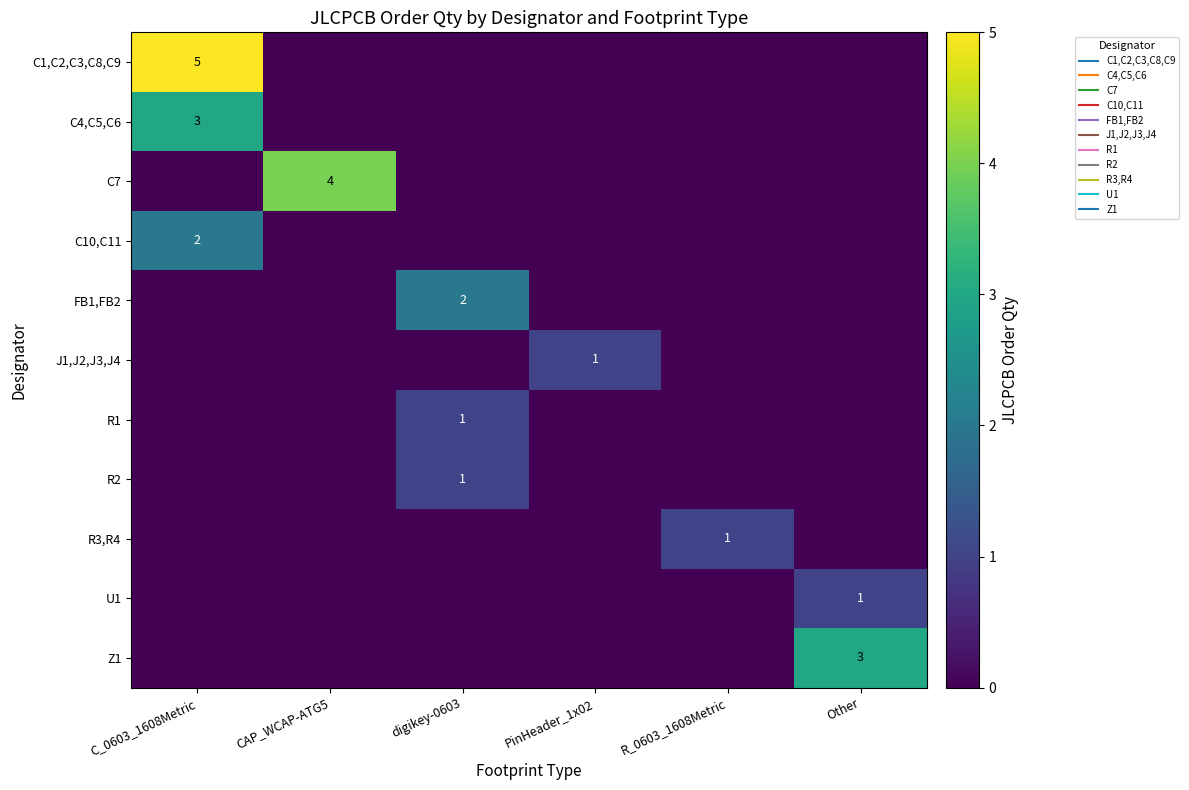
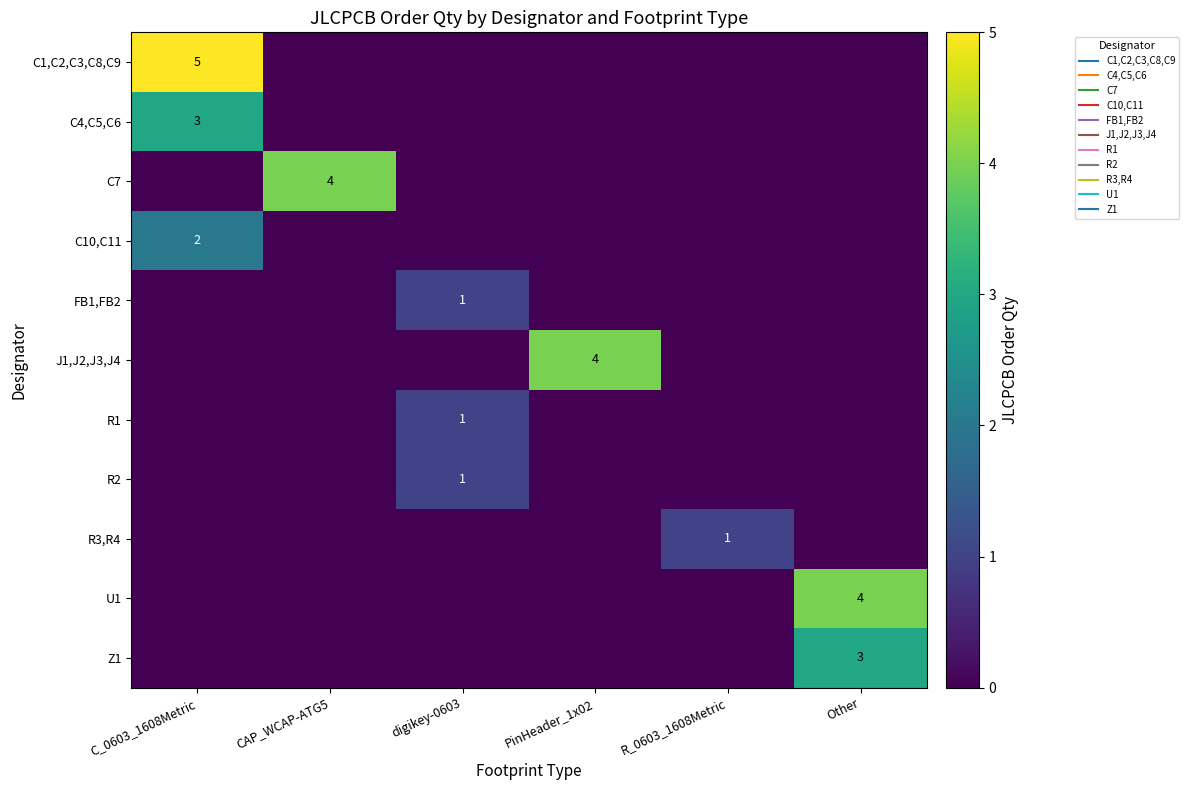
FB1,FB2, digikey-0603: 2 -> 1
J1,J2,J3,J4, PinHeader_1x02: 1 -> 4
U1, Other: 1 -> 4
